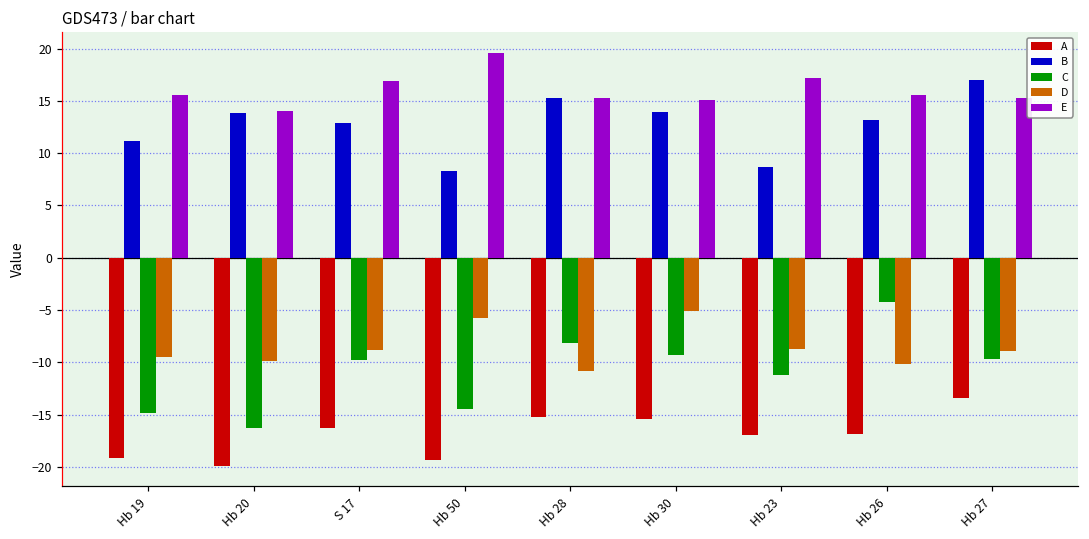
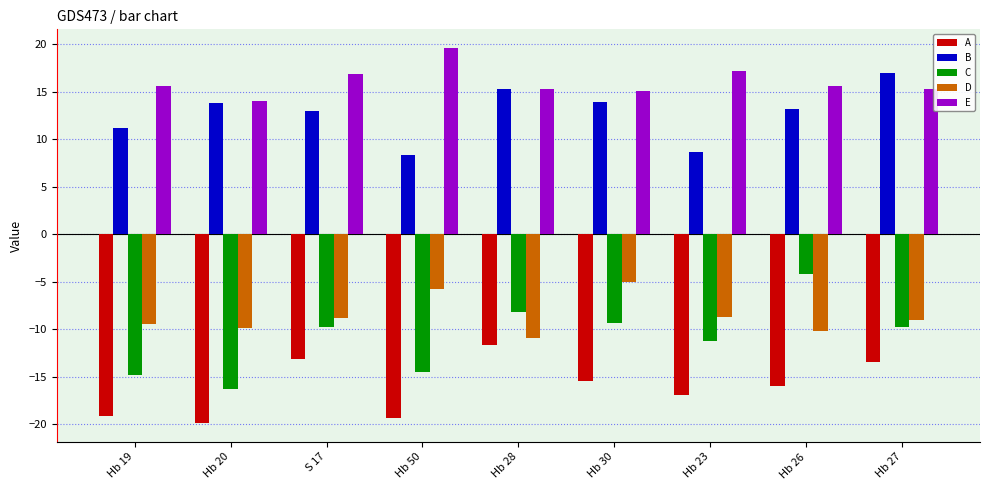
A, S 17: -16 -> -13
A, Hb 28: -15 -> -12
A, Hb 26: -17 -> -16
